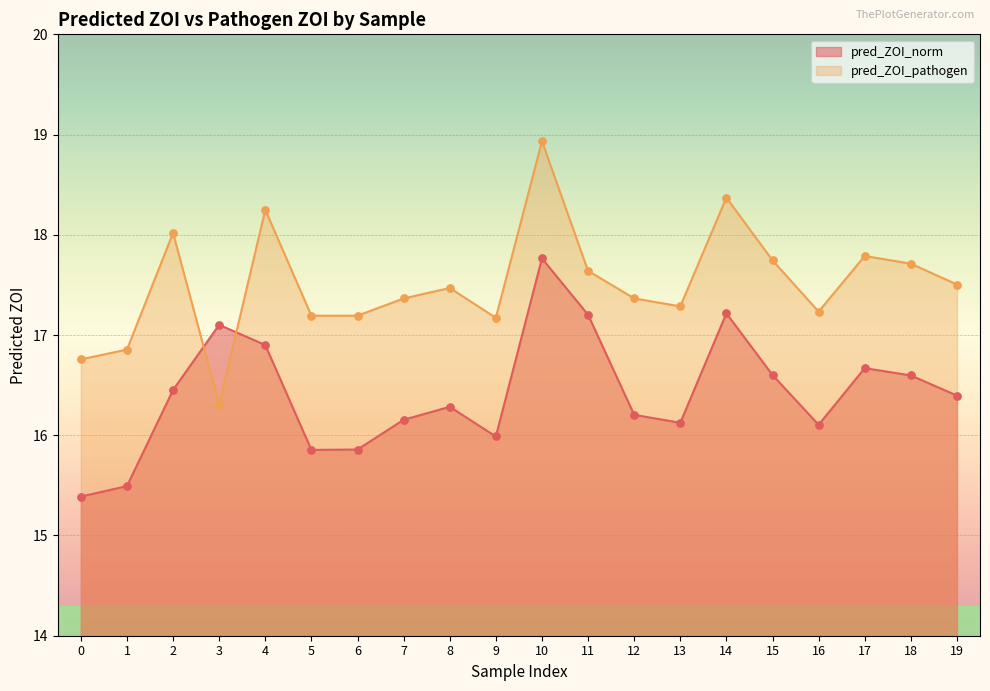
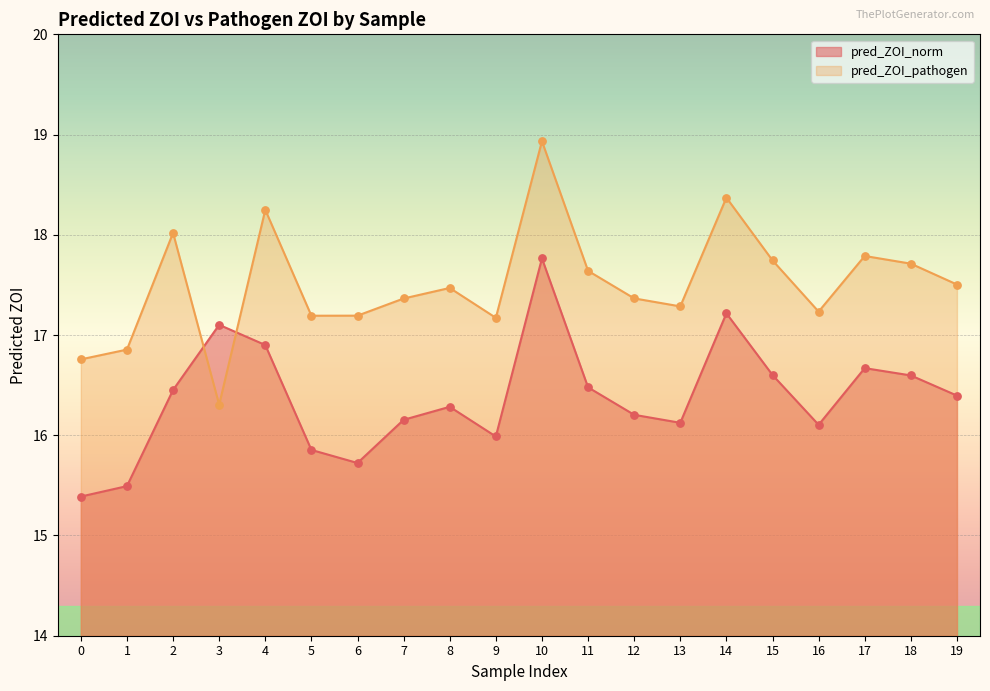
pred_ZOI_norm, 6: 15.86 -> 15.72
pred_ZOI_norm, 11: 17.20 -> 16.48
